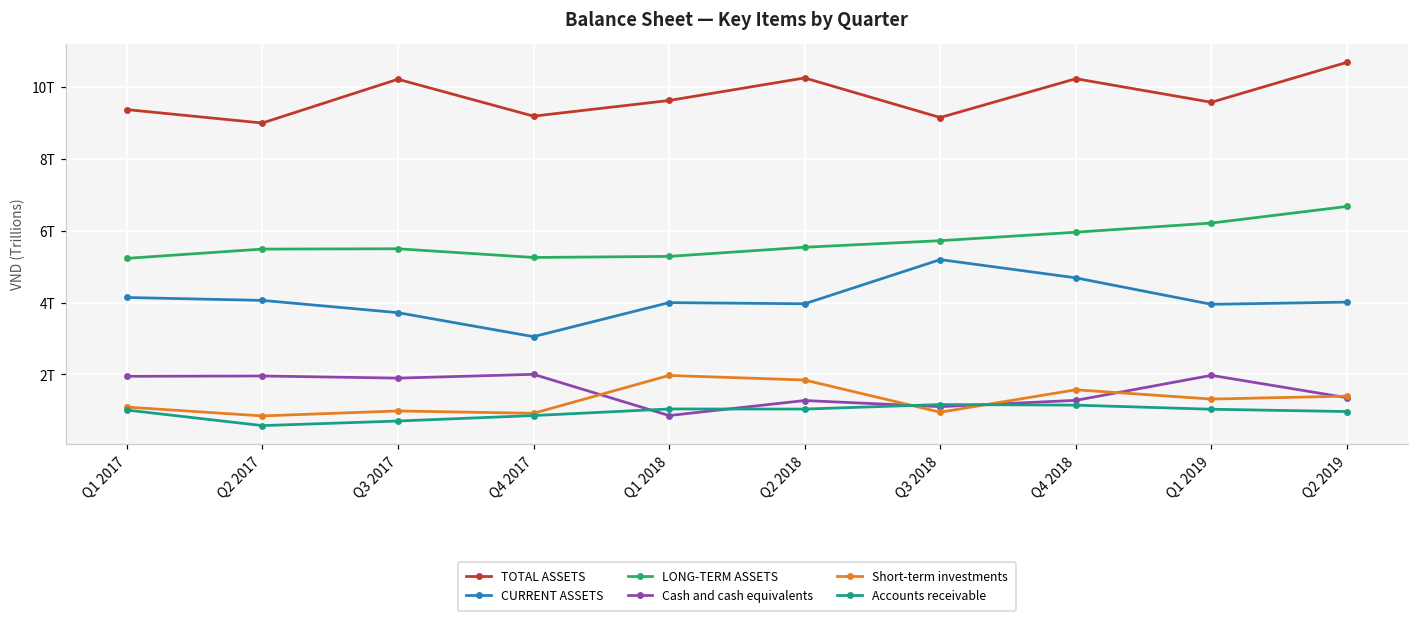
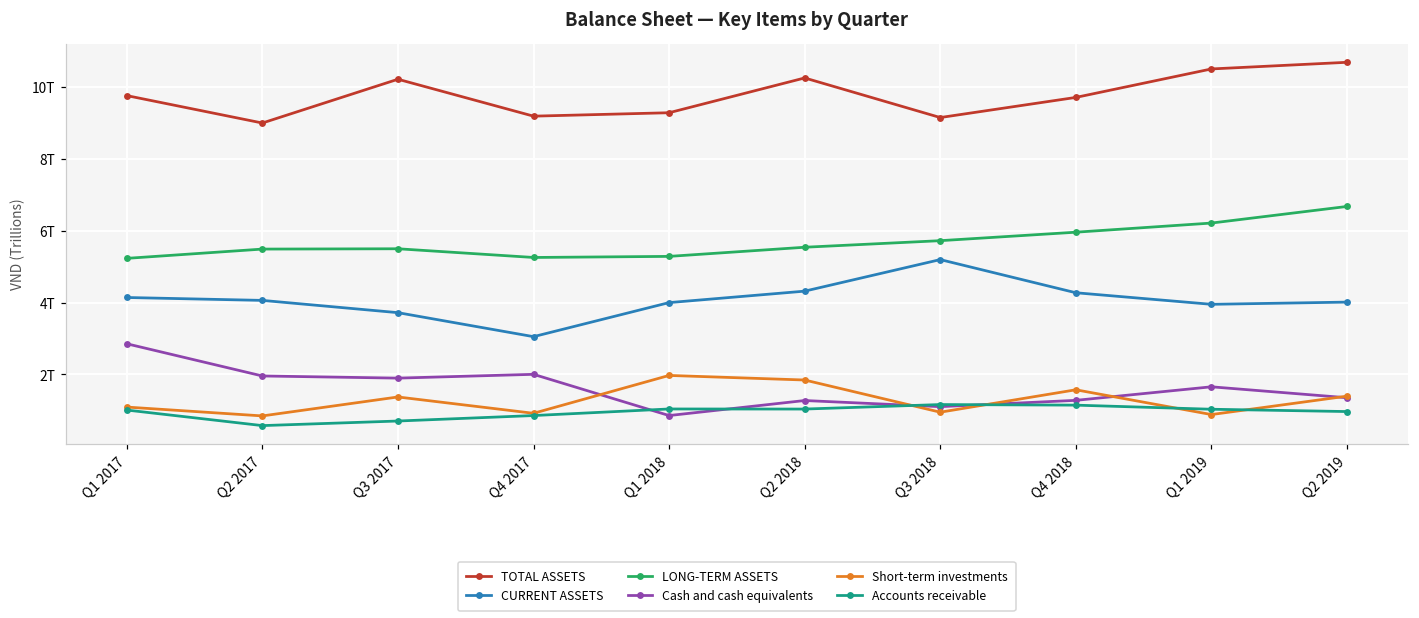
TOTAL ASSETS, Q1 2017: 9.4T -> 9.8T
Cash and cash equivalents, Q1 2017: 1.9T -> 2.9T
Short-term investments, Q3 2017: 1.0T -> 1.4T
TOTAL ASSETS, Q1 2018: 9.6T -> 9.3T
CURRENT ASSETS, Q2 2018: 4.0T -> 4.3T
TOTAL ASSETS, Q4 2018: 10.2T -> 9.7T
CURRENT ASSETS, Q4 2018: 4.7T -> 4.3T
TOTAL ASSETS, Q1 2019: 9.6T -> 10.5T
Cash and cash equivalents, Q1 2019: 2.0T -> 1.7T
Short-term investments, Q1 2019: 1.3T -> 0.9T
